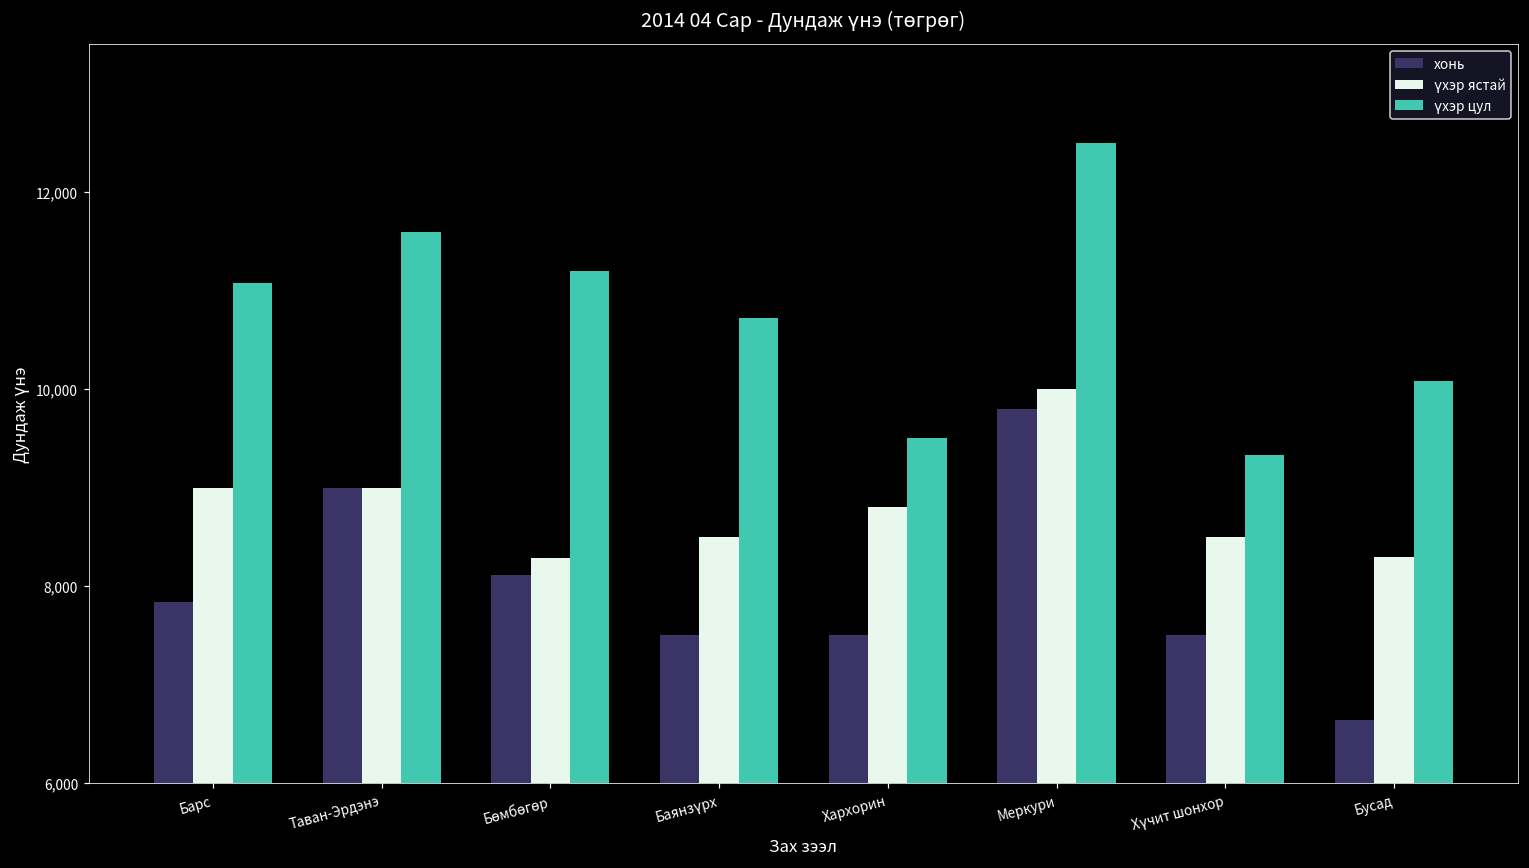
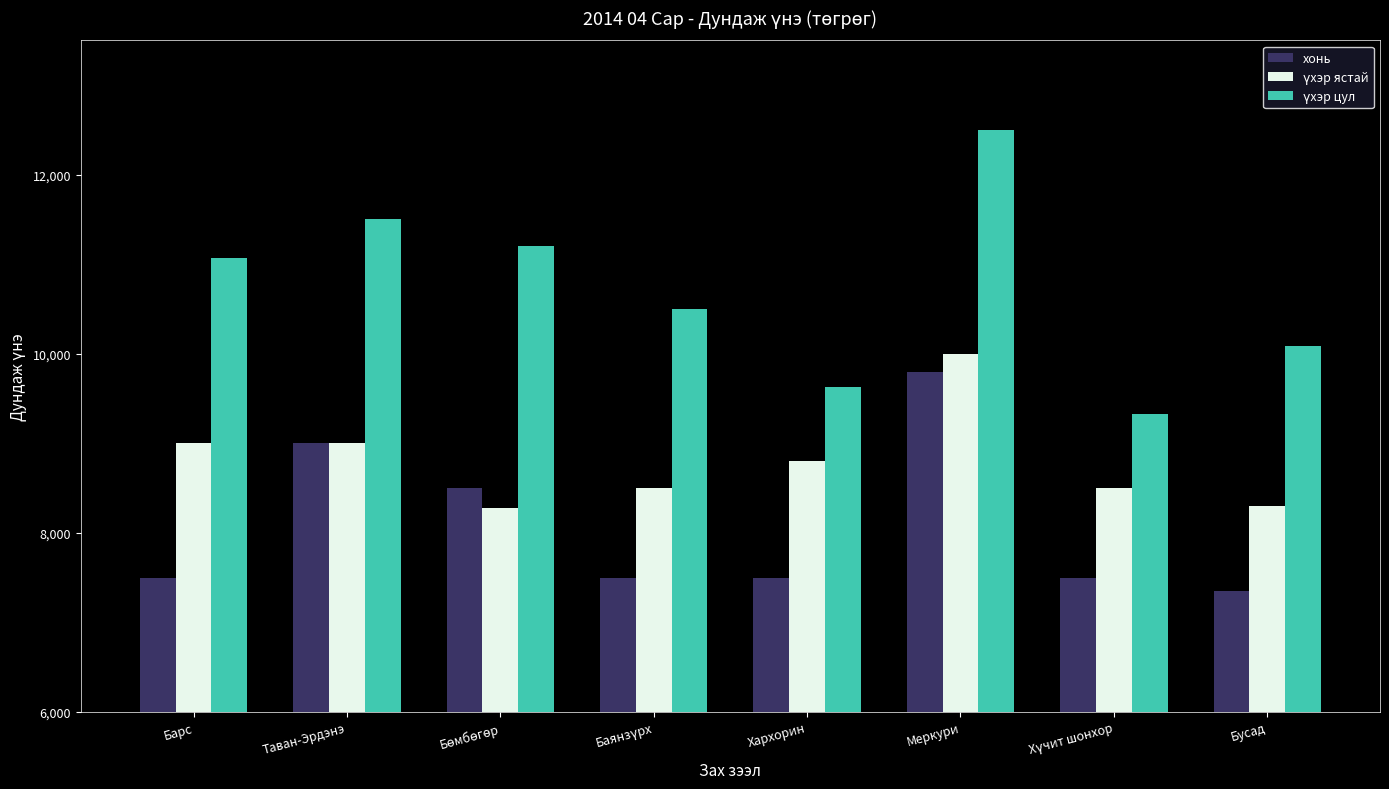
хонь, Барс: 7,800 -> 7,500
үхэр цул, Таван-Эрдэнэ: 11,600 -> 11,500
хонь, Бөмбөгөр: 8,100 -> 8,500
үхэр цул, Баянзүрх: 10,700 -> 10,500
үхэр цул, Хархорин: 9,500 -> 9,600
хонь, Бусад: 6,600 -> 7,400
